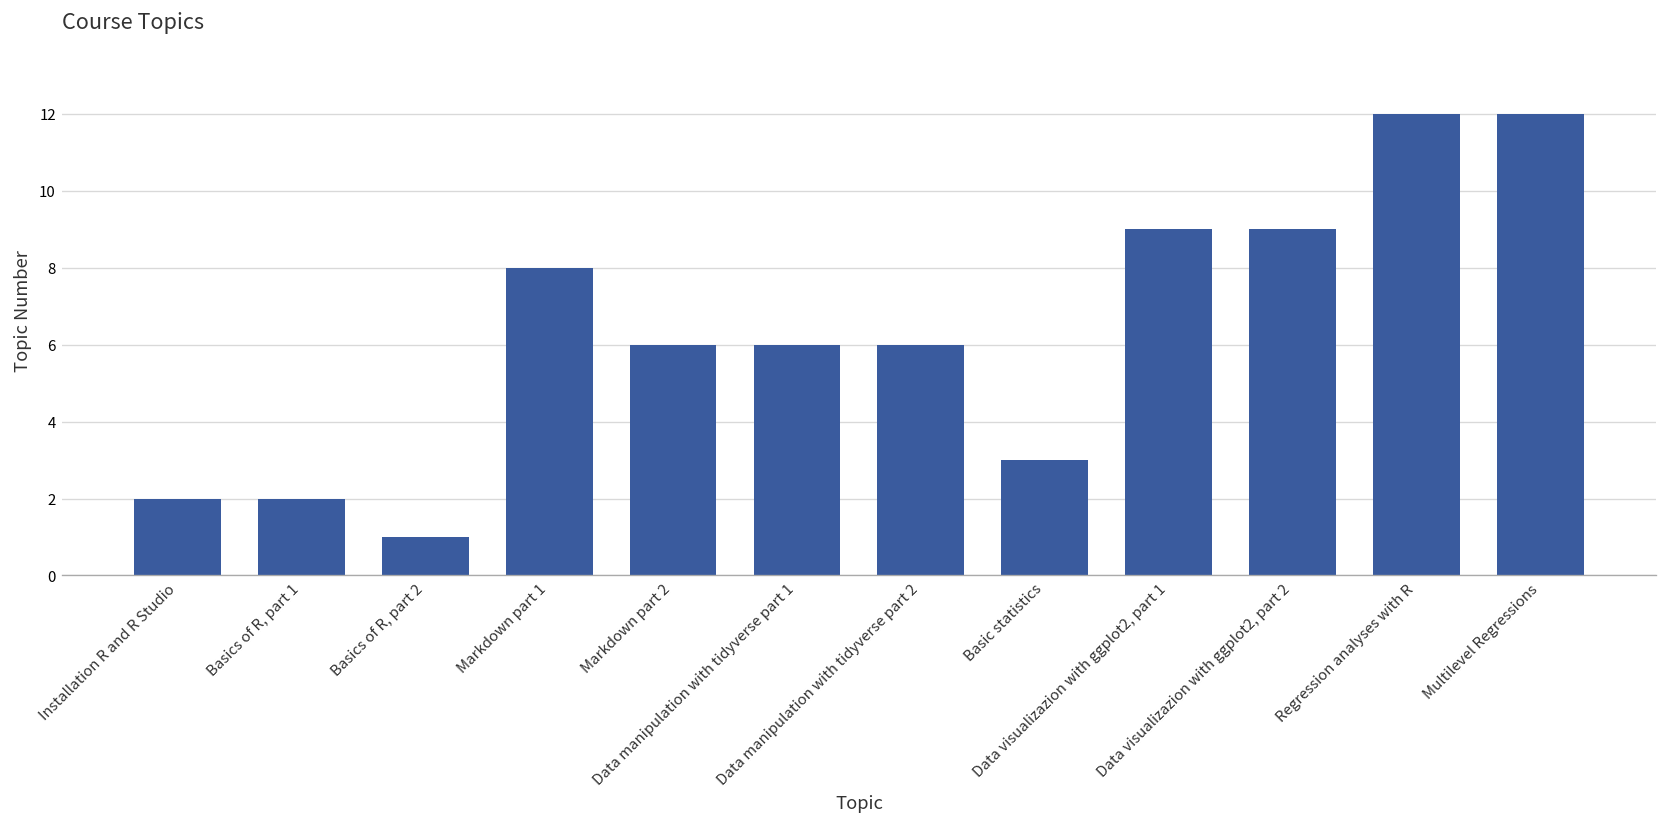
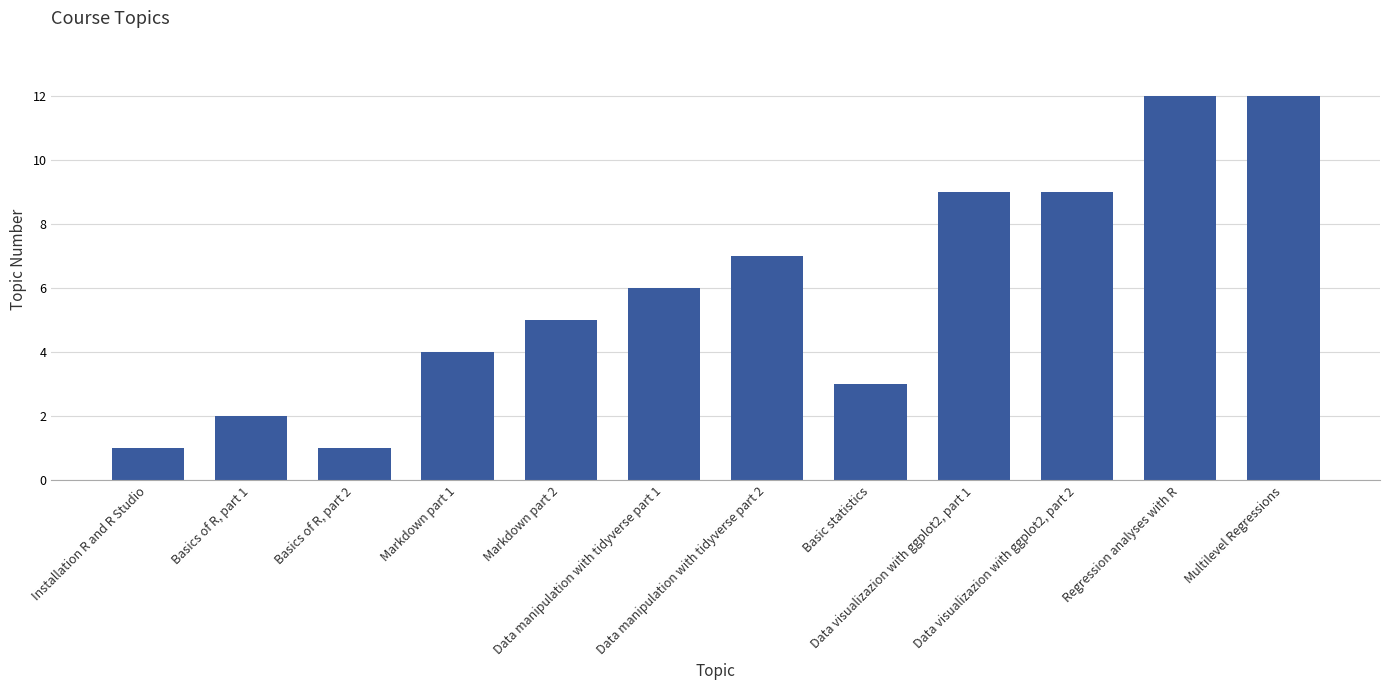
Installation R and R Studio: 2 -> 1
Markdown part 1: 8 -> 4
Markdown part 2: 6 -> 5
Data manipulation with tidyverse part 2: 6 -> 7
